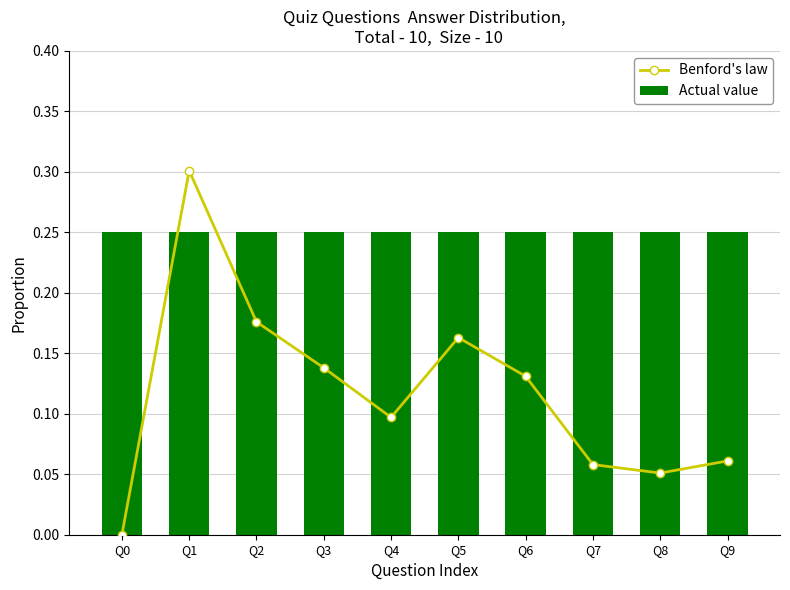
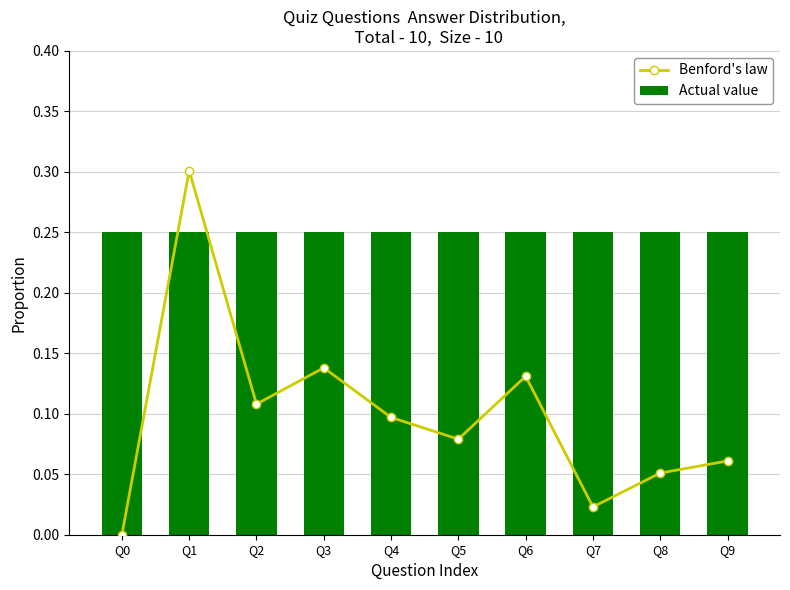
Benford's law, Q2: 0.176 -> 0.108
Benford's law, Q5: 0.163 -> 0.079
Benford's law, Q7: 0.058 -> 0.023
